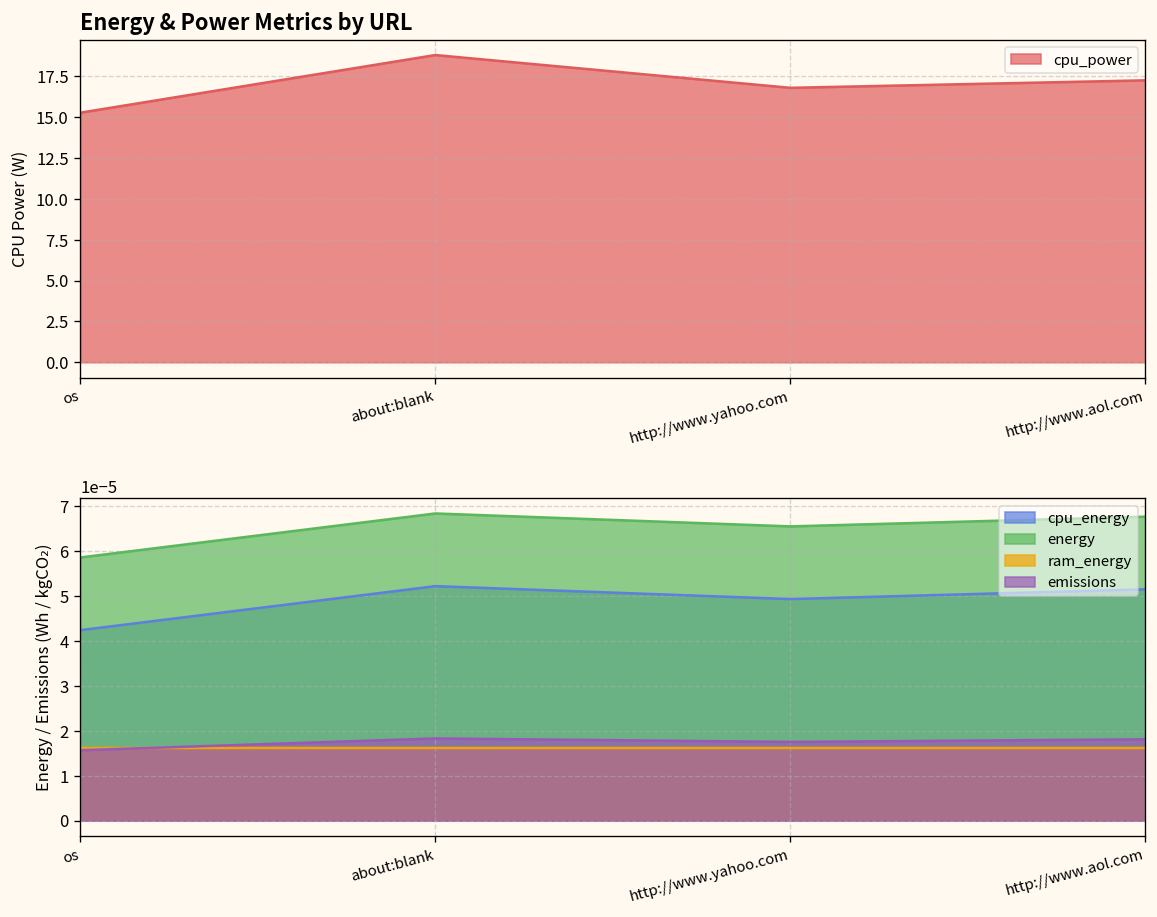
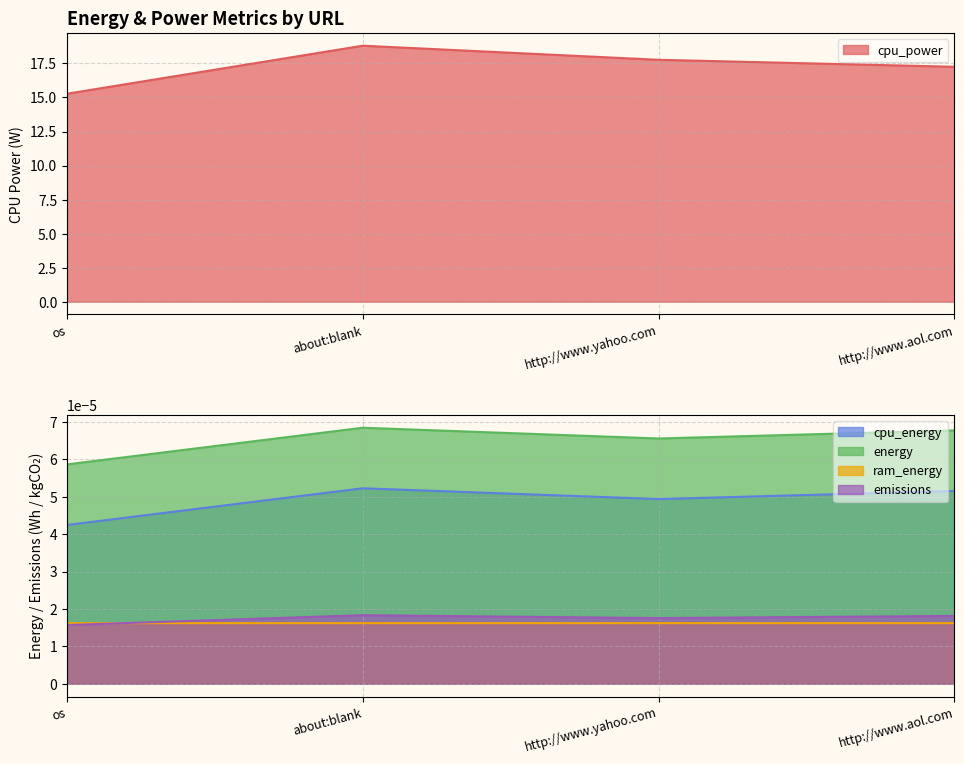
Energy & Power Metrics by URL, http://www.yahoo.com: 16.8 -> 17.8
